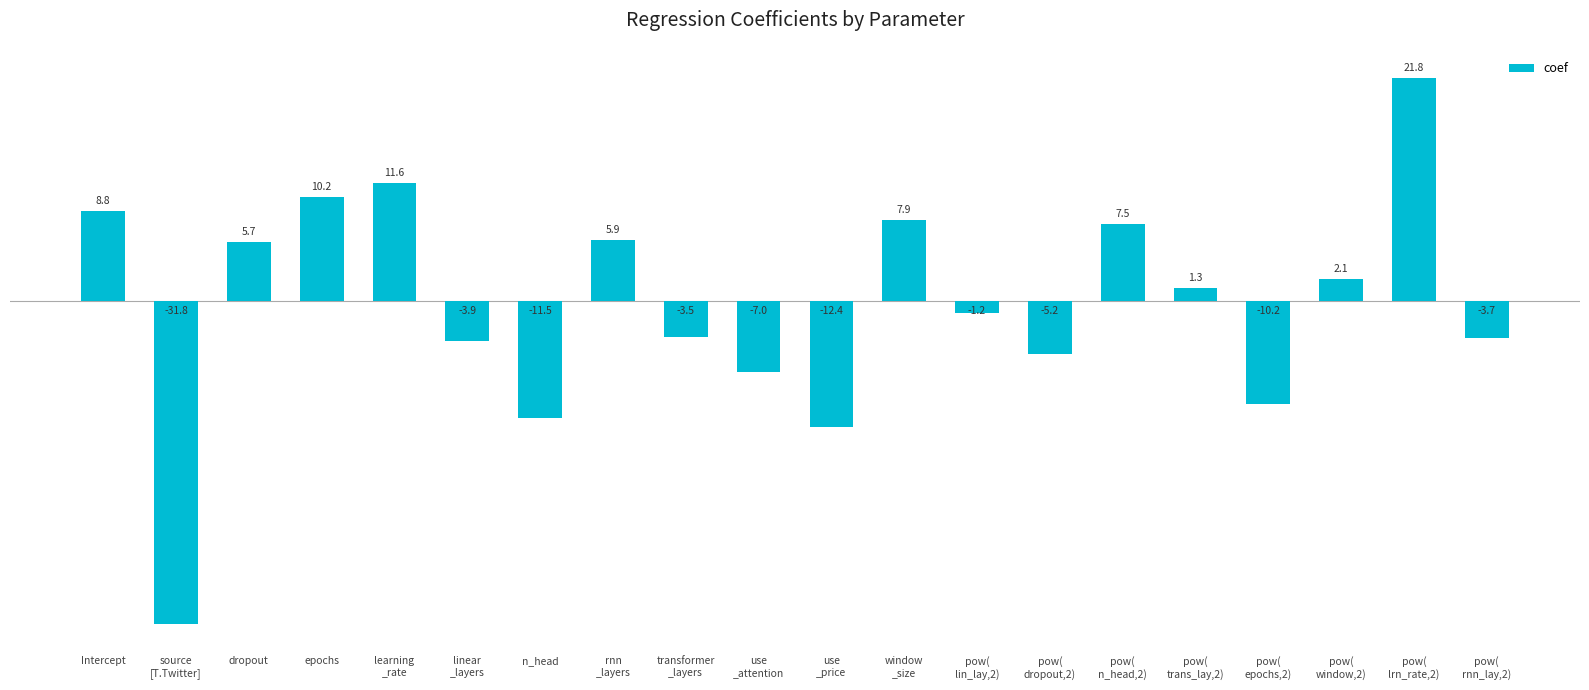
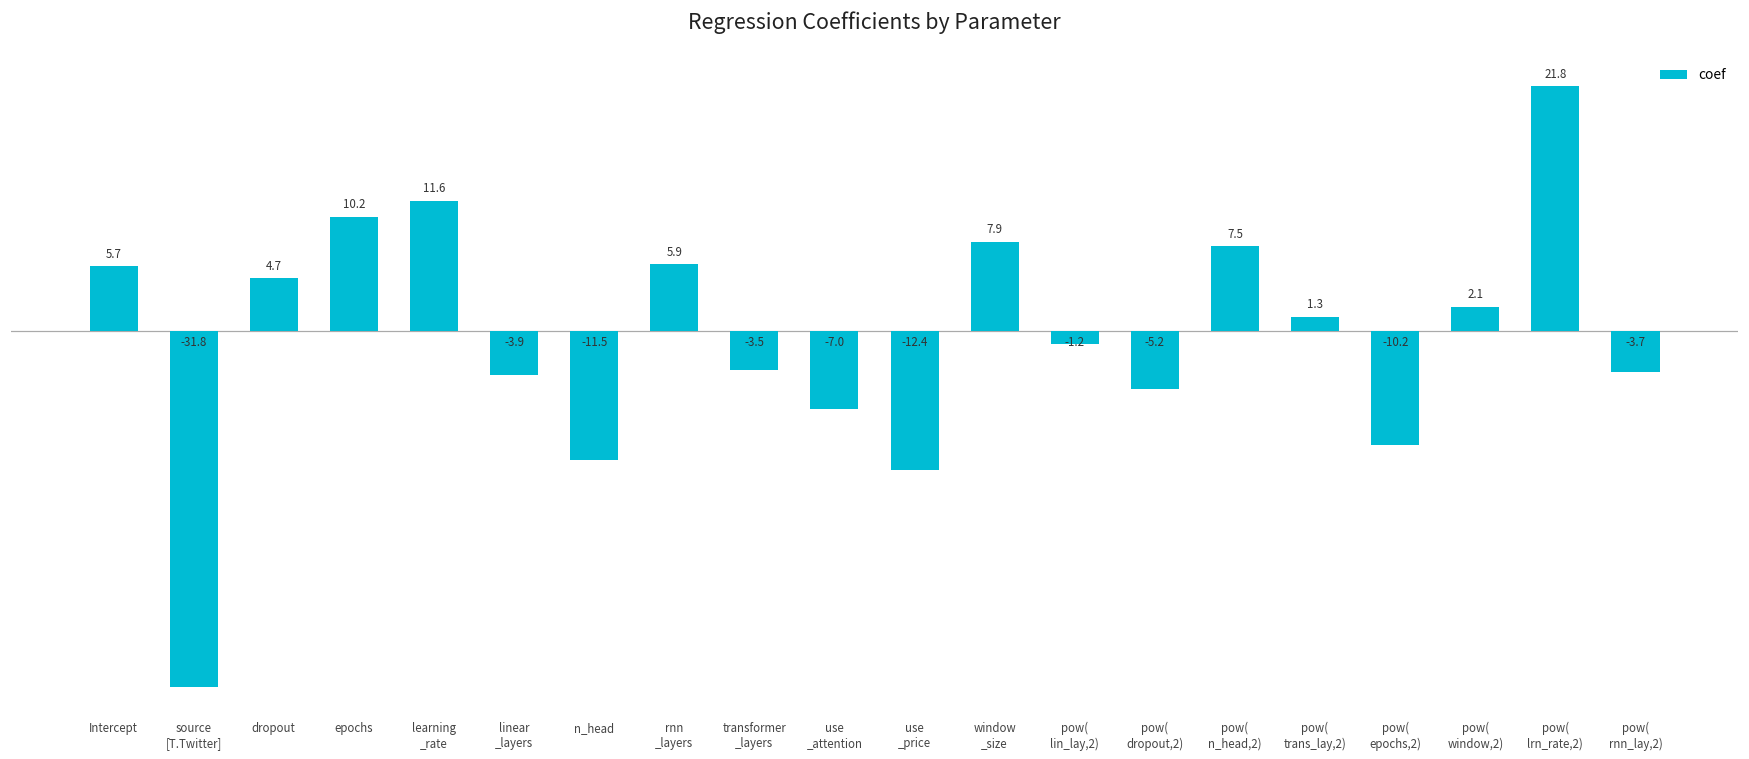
Intercept: 8.8 -> 5.7
dropout: 5.7 -> 4.7
